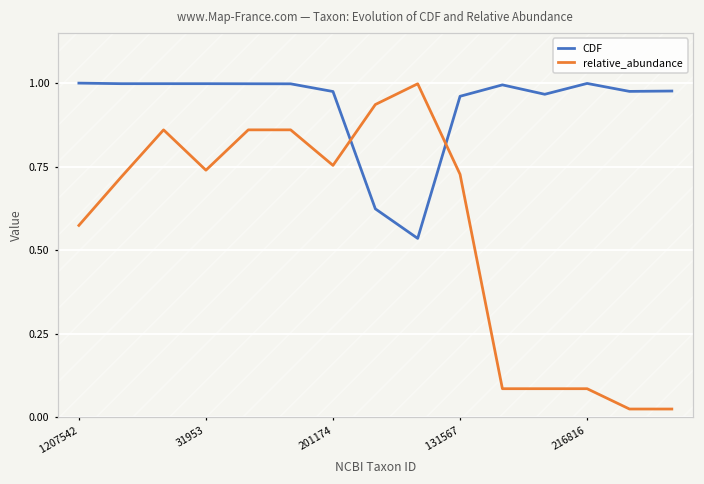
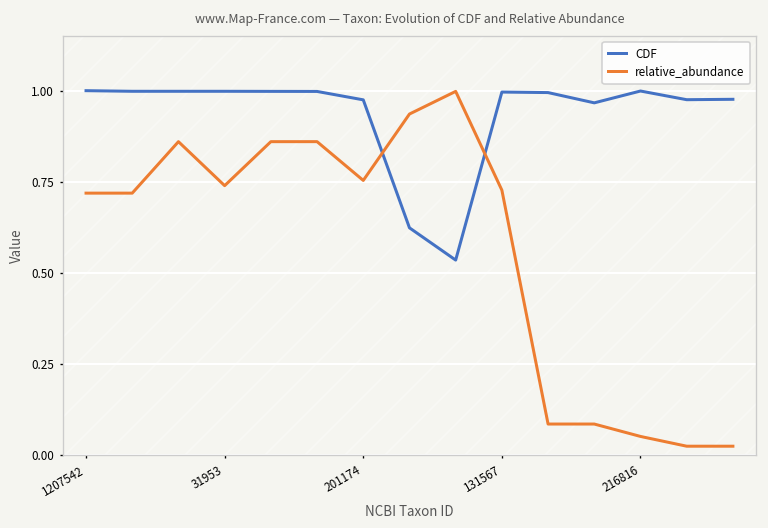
relative_abundance, 1207542: 0.57 -> 0.72
CDF, 131567: 0.96 -> 1.00
relative_abundance, 216816: 0.08 -> 0.05
